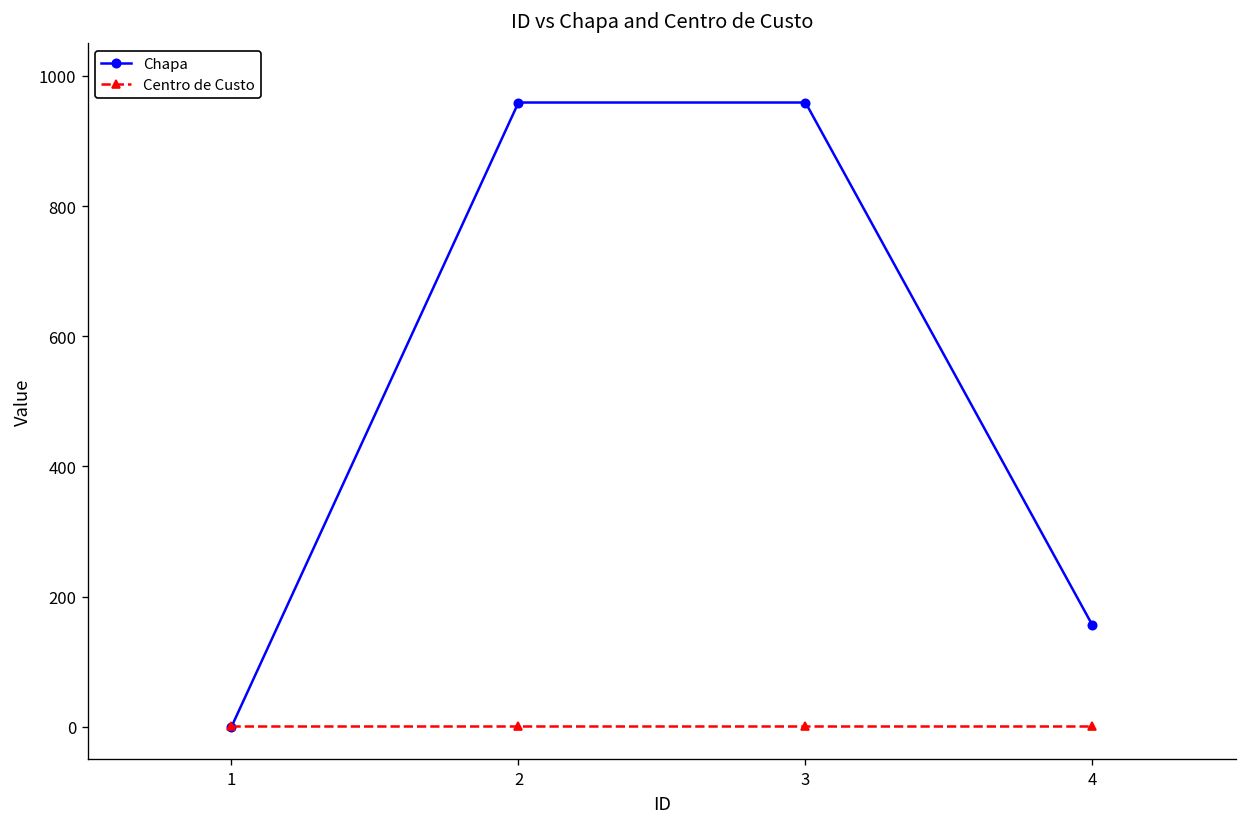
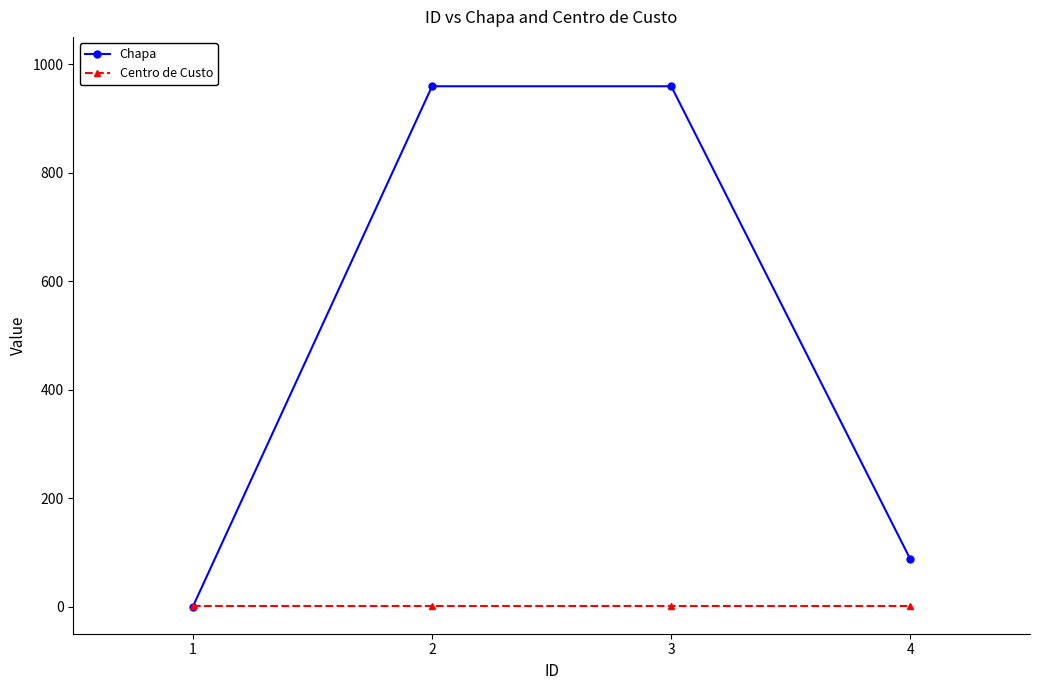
Chapa, 4: 160 -> 90
